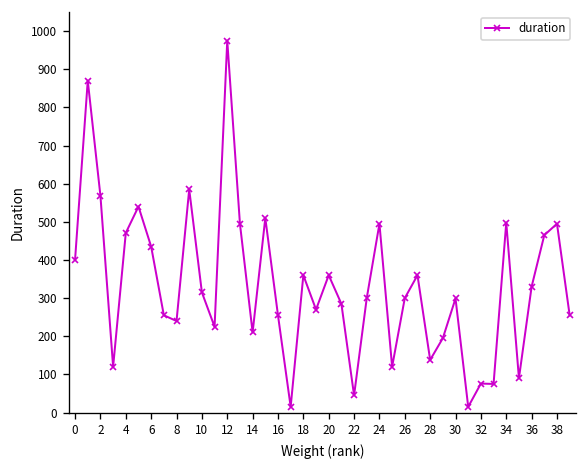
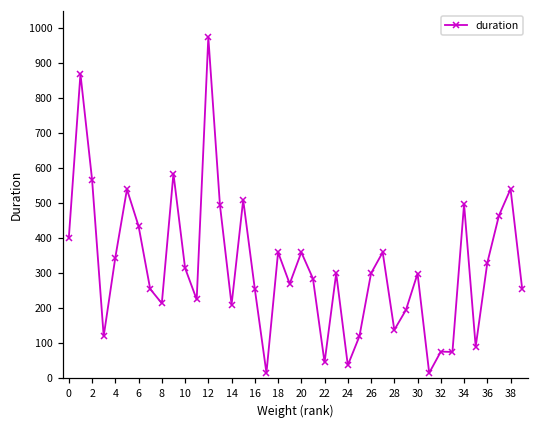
4: 470 -> 350
8: 240 -> 210
24: 500 -> 40
38: 500 -> 540
